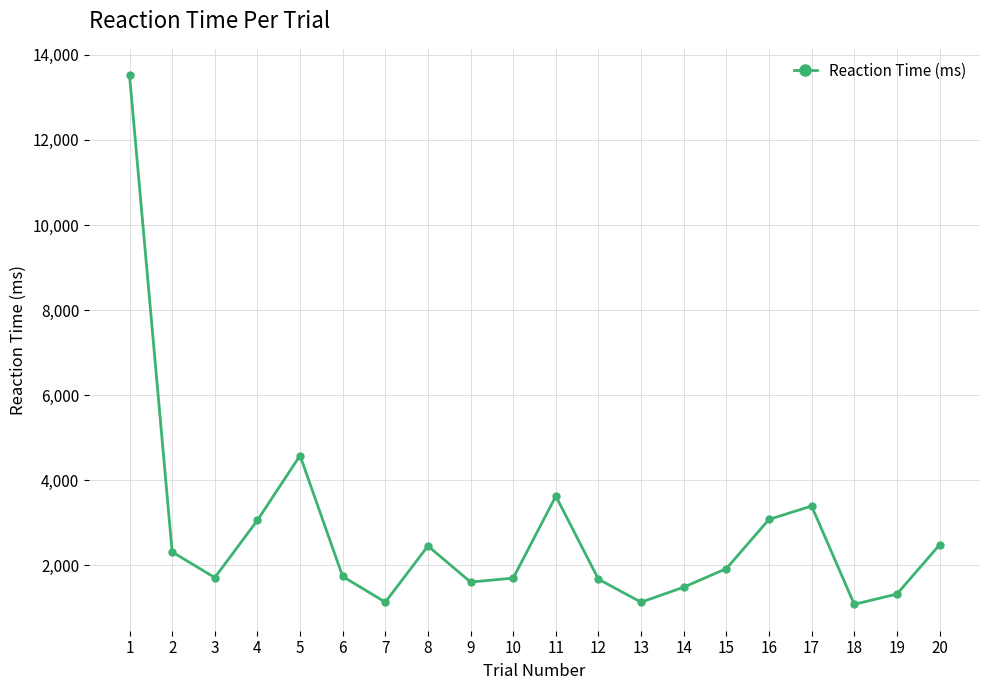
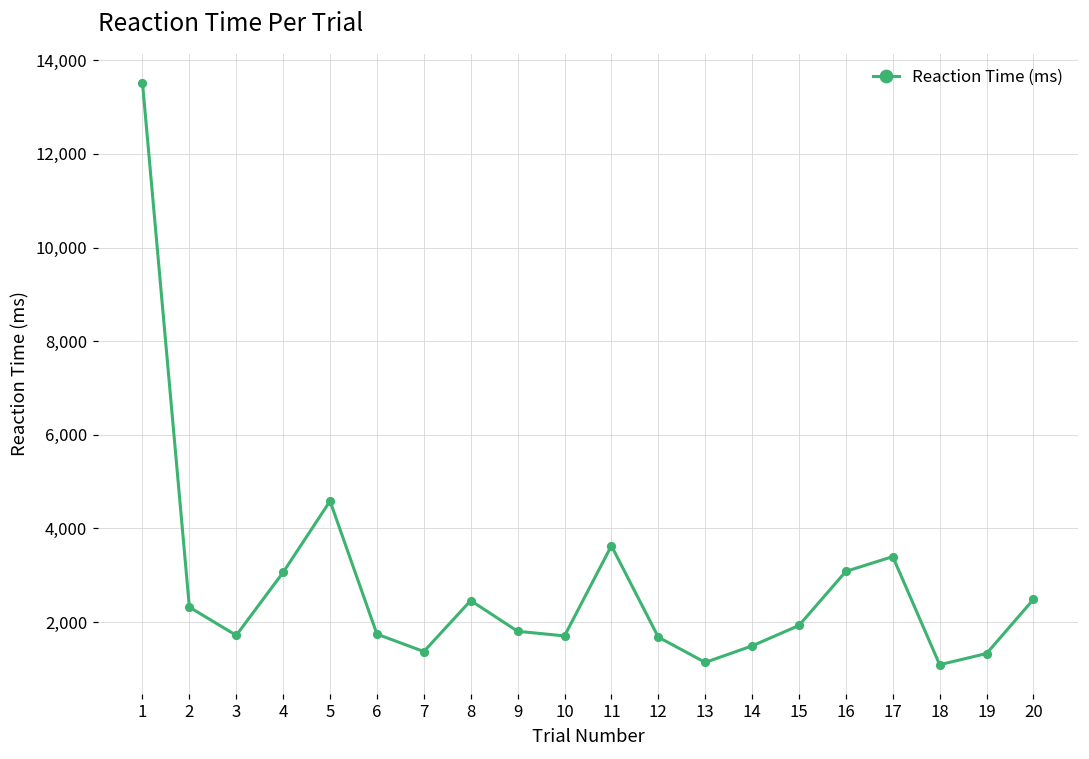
7: 1,100 -> 1,400
9: 1,600 -> 1,800
